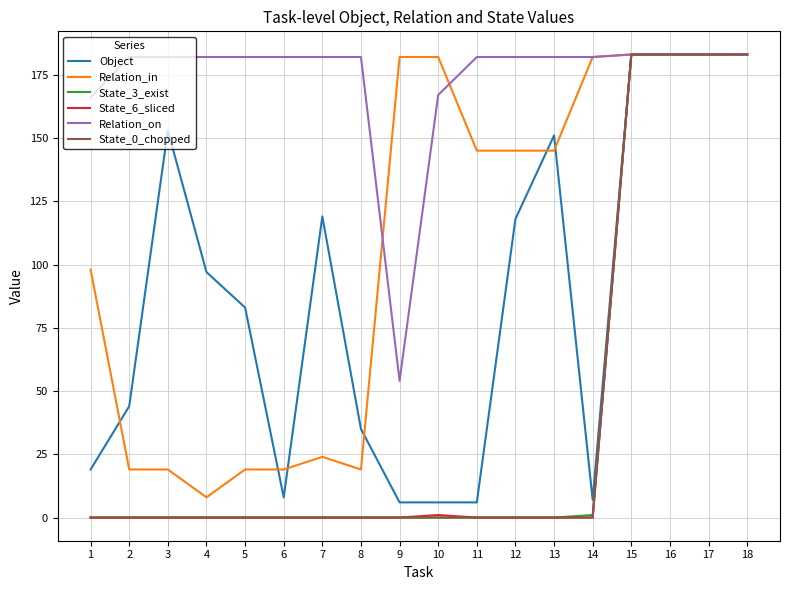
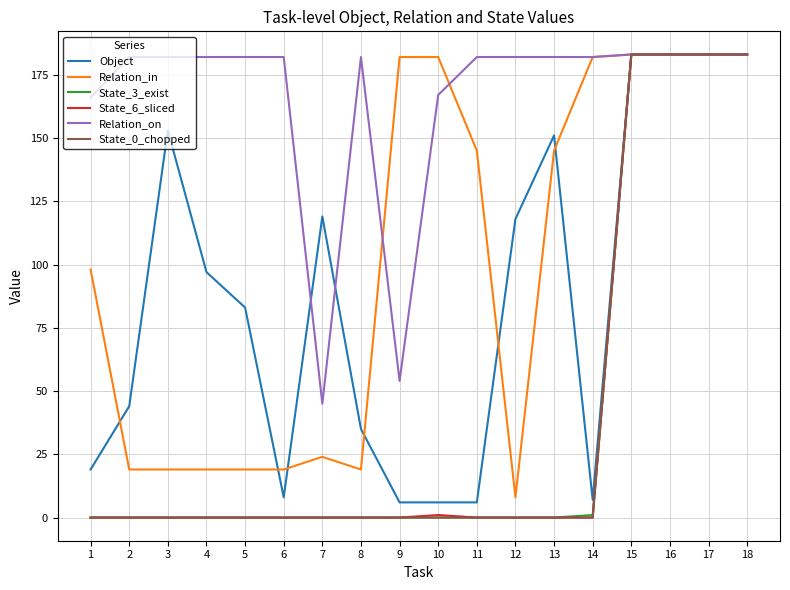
Relation_in, 4: 8 -> 19
Relation_on, 7: 182 -> 45
Relation_in, 12: 145 -> 8
